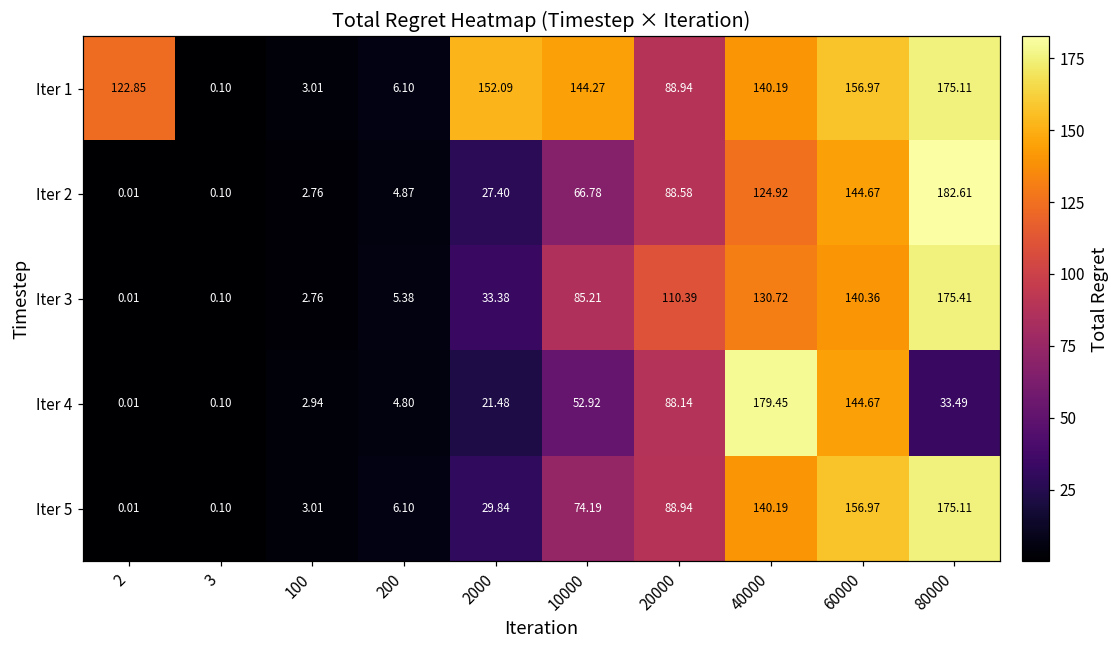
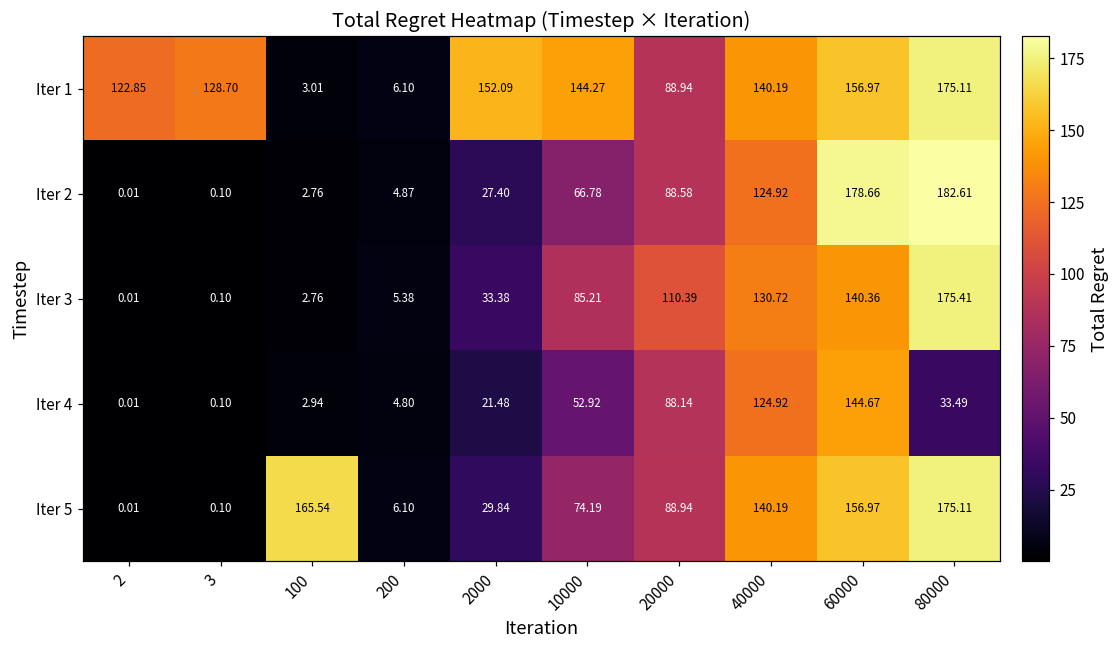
Iter 1, 3: 0.10 -> 128.70
Iter 2, 60000: 144.67 -> 178.66
Iter 4, 40000: 179.45 -> 124.92
Iter 5, 100: 3.01 -> 165.54
